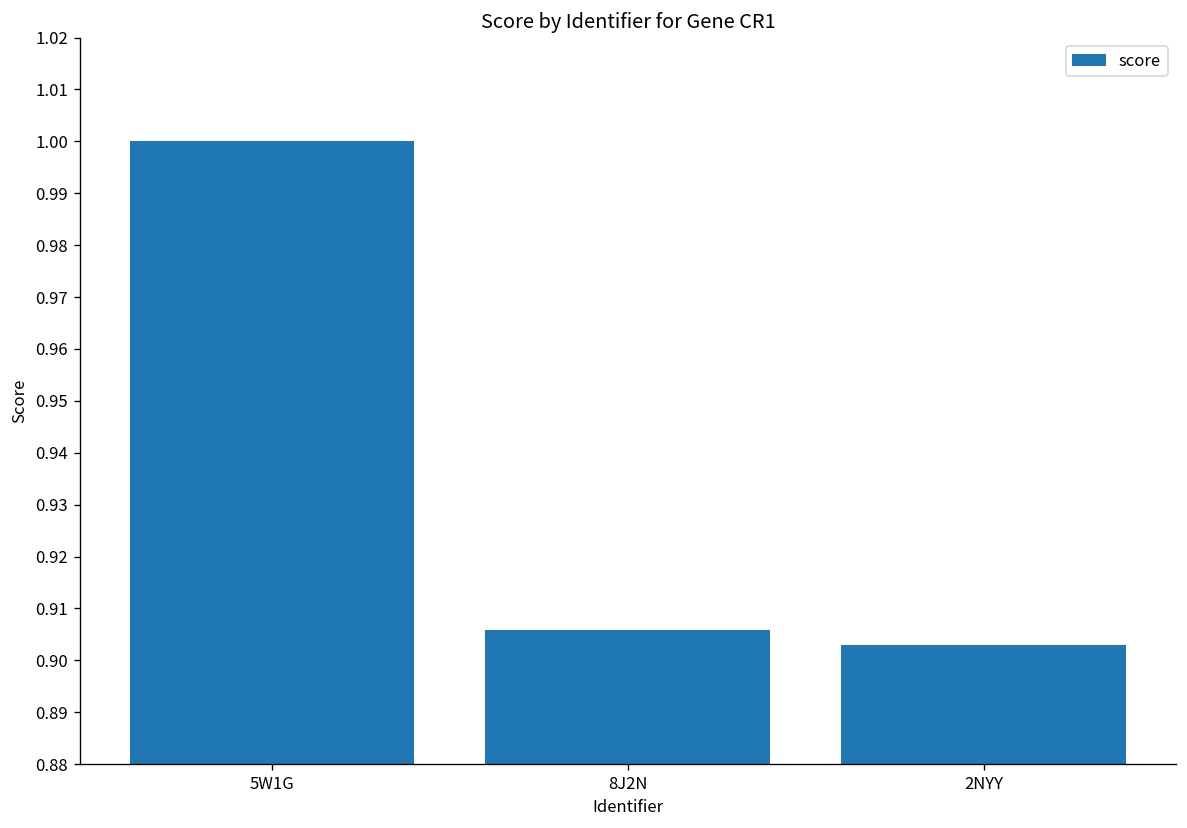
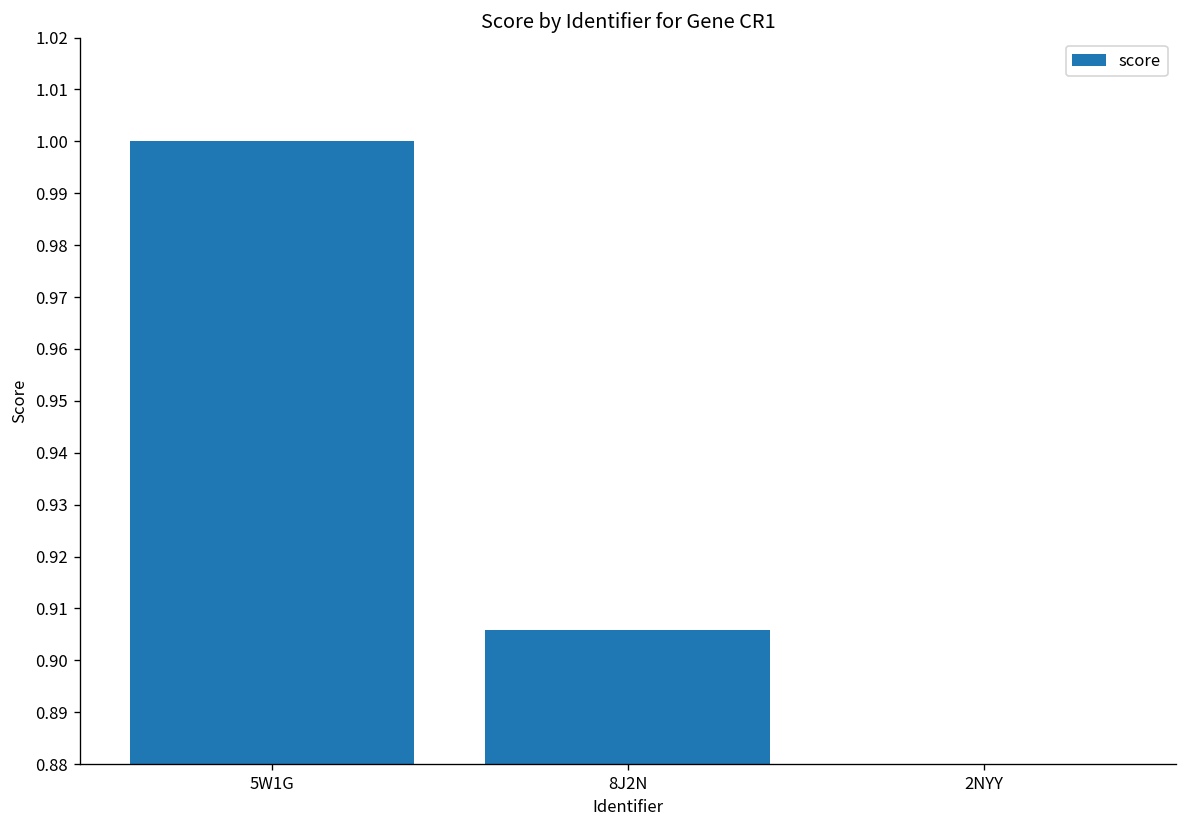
2NYY: 0.903 -> 0.880
